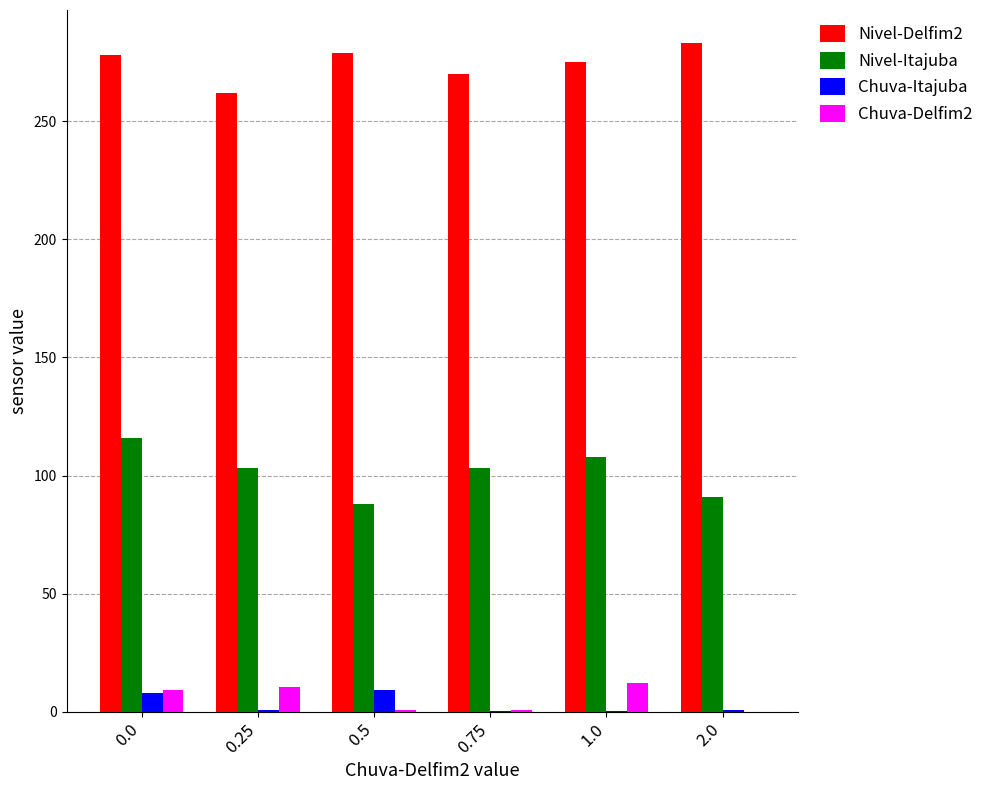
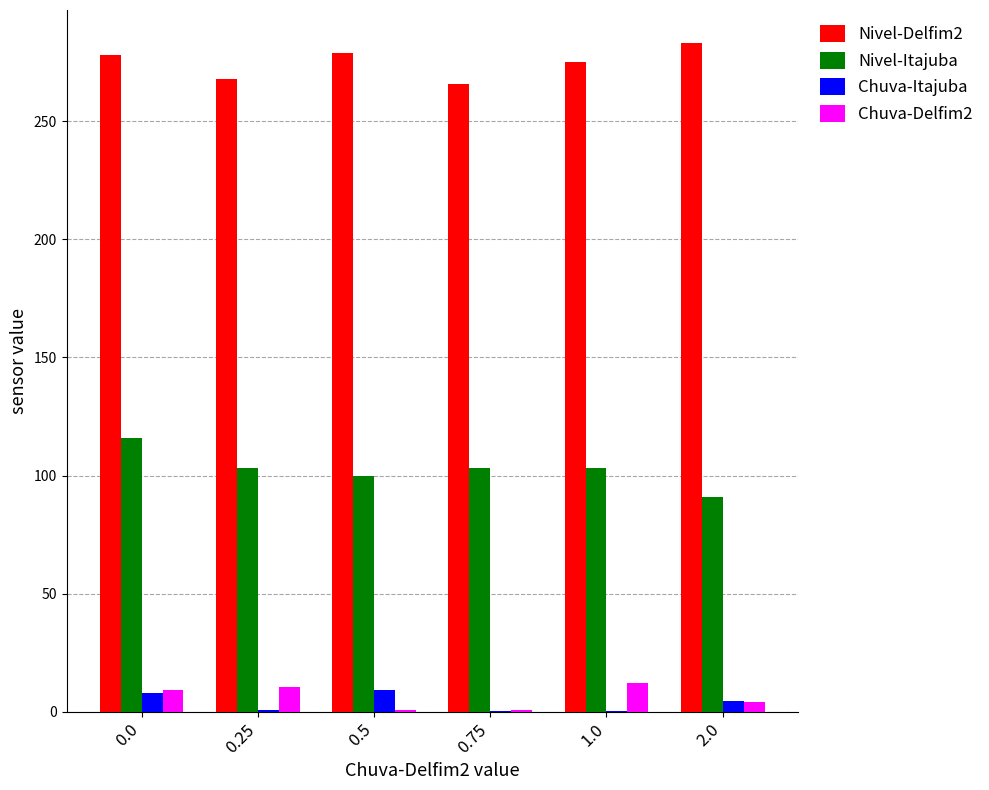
Nivel-Delfim2, 0.25: 262 -> 268
Nivel-Itajuba, 0.5: 88 -> 100
Nivel-Delfim2, 0.75: 270 -> 266
Nivel-Itajuba, 1.0: 108 -> 103
Chuva-Itajuba, 2.0: 1 -> 5
Chuva-Delfim2, 2.0: 0 -> 4
